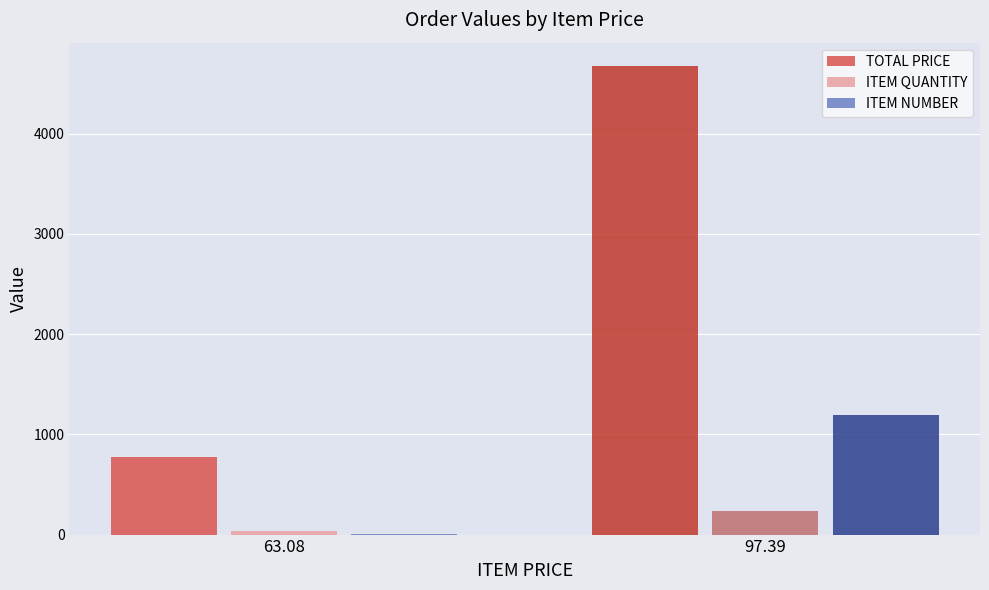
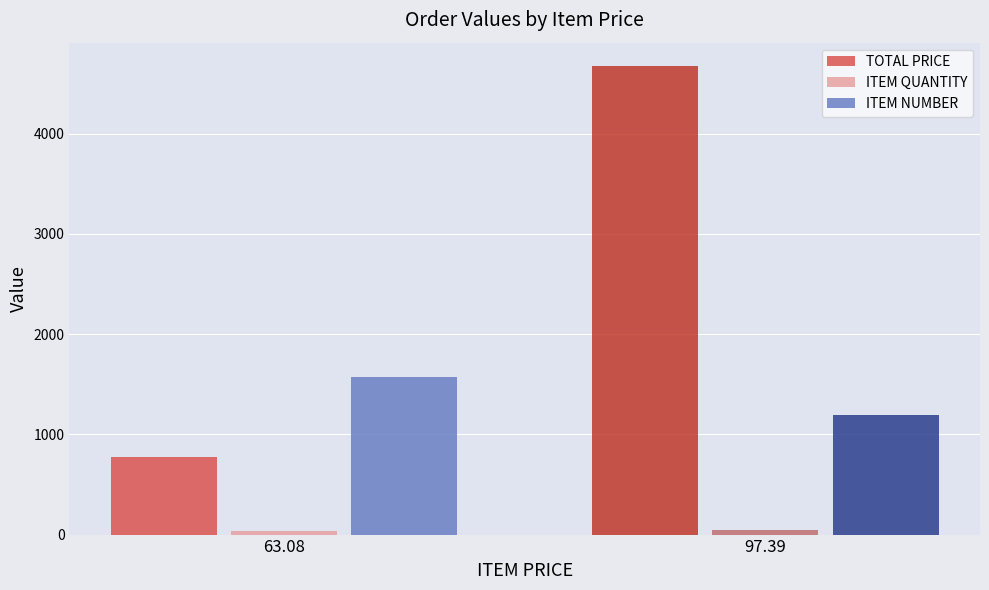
ITEM NUMBER, 63.08: 0 -> 1580
ITEM QUANTITY, 97.39: 240 -> 50
